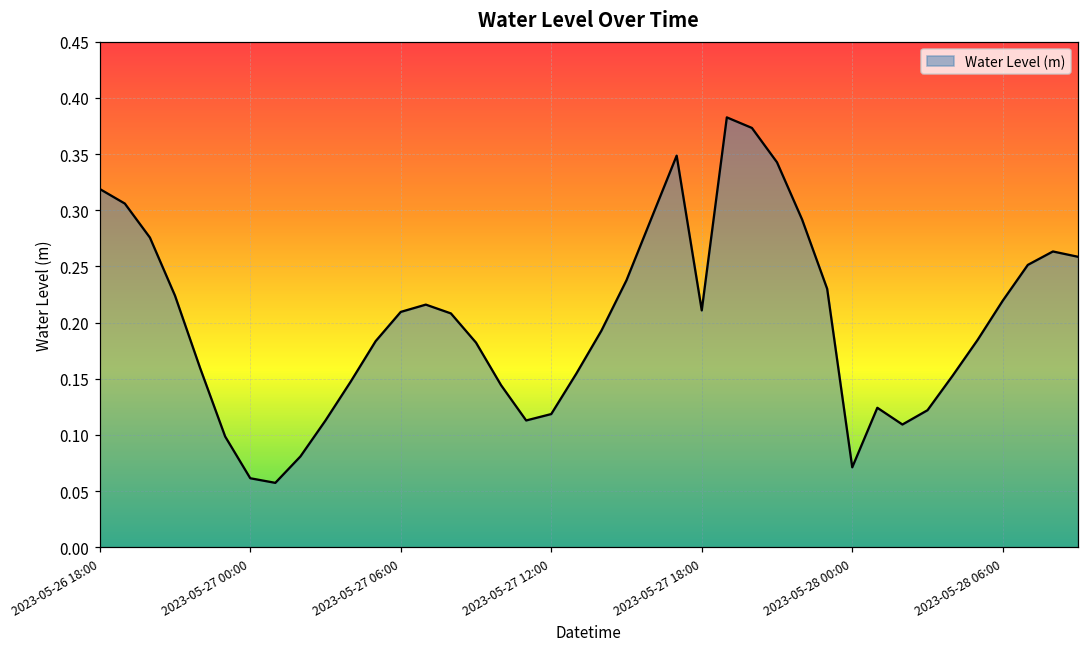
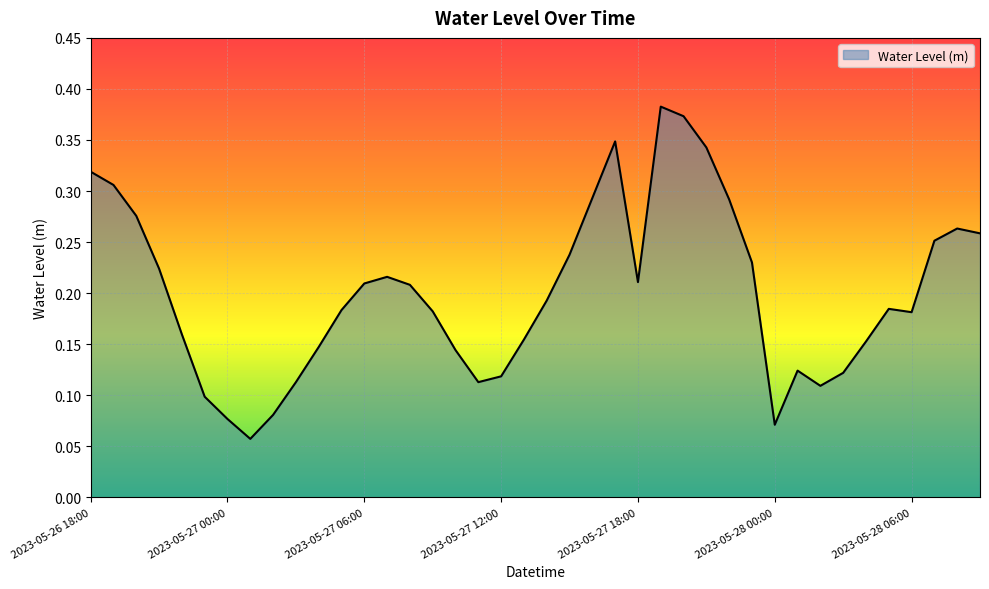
2023-05-27 00:00: 0.061 -> 0.077
2023-05-28 06:00: 0.219 -> 0.181
